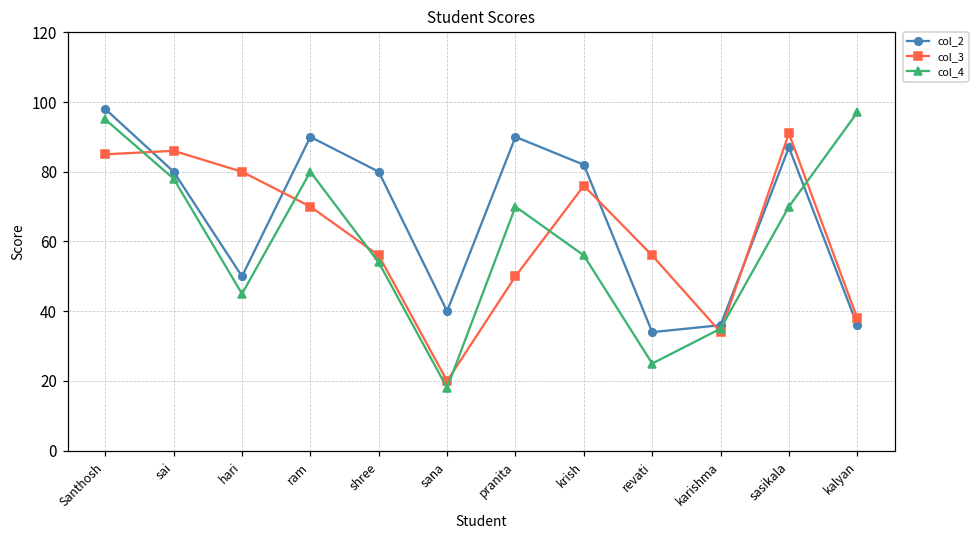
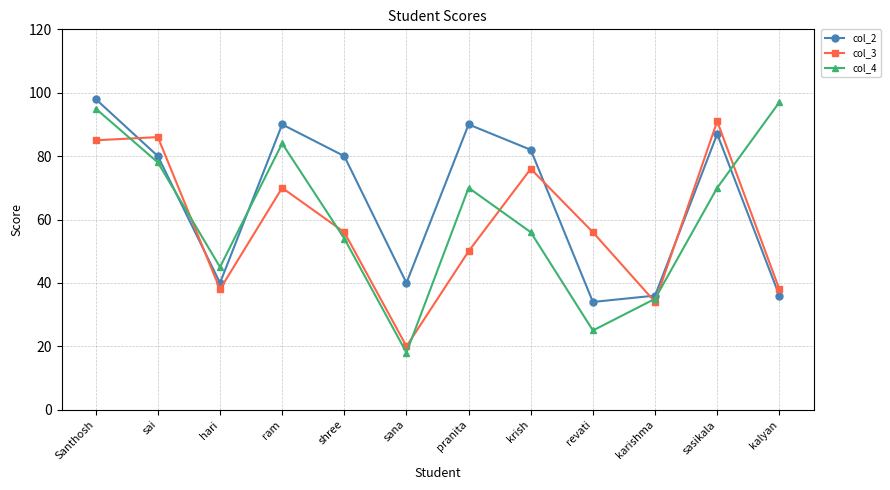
col_2, hari: 50 -> 40
col_3, hari: 80 -> 38
col_4, ram: 80 -> 84
